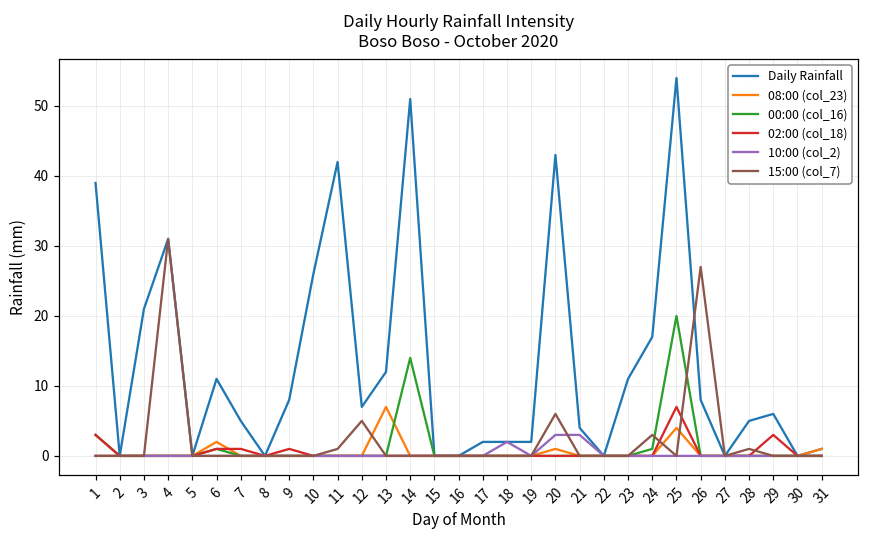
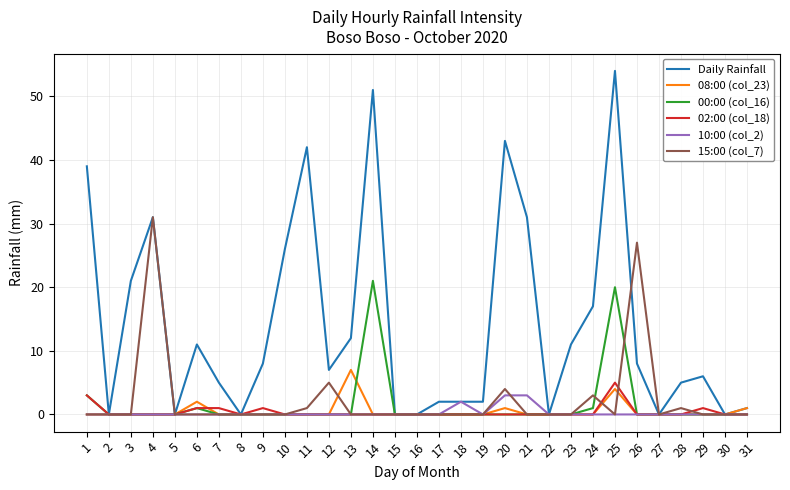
00:00 (col_16), 14: 14 -> 21
15:00 (col_7), 20: 6 -> 4
Daily Rainfall, 21: 4 -> 31
02:00 (col_18), 25: 7 -> 5
02:00 (col_18), 29: 3 -> 1
